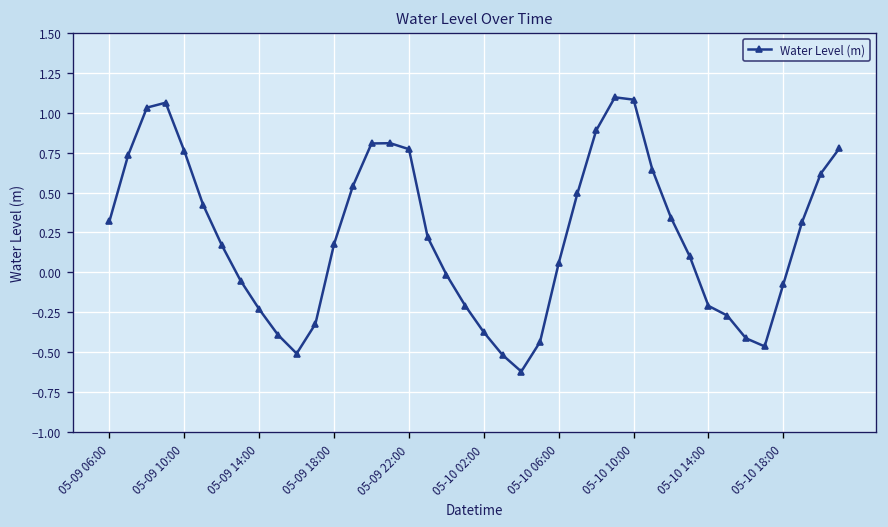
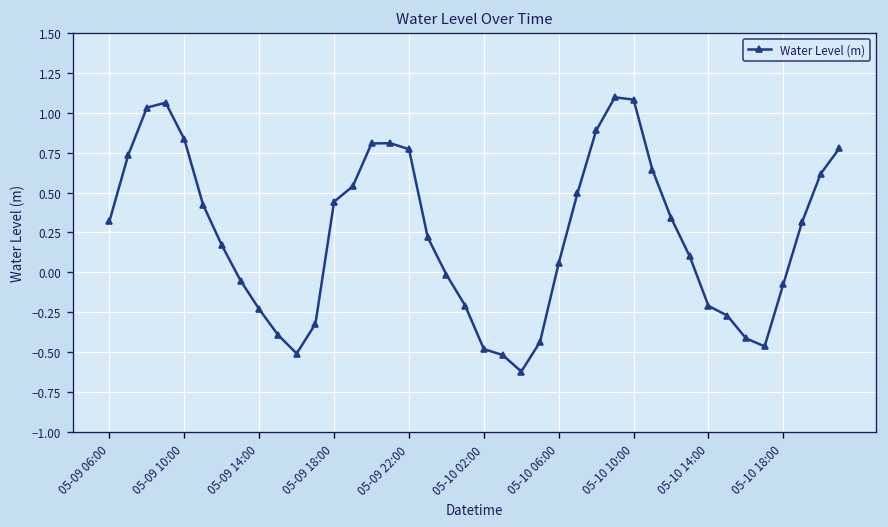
05-09 10:00: 0.76 -> 0.83
05-09 18:00: 0.18 -> 0.44
05-10 02:00: -0.38 -> -0.48
